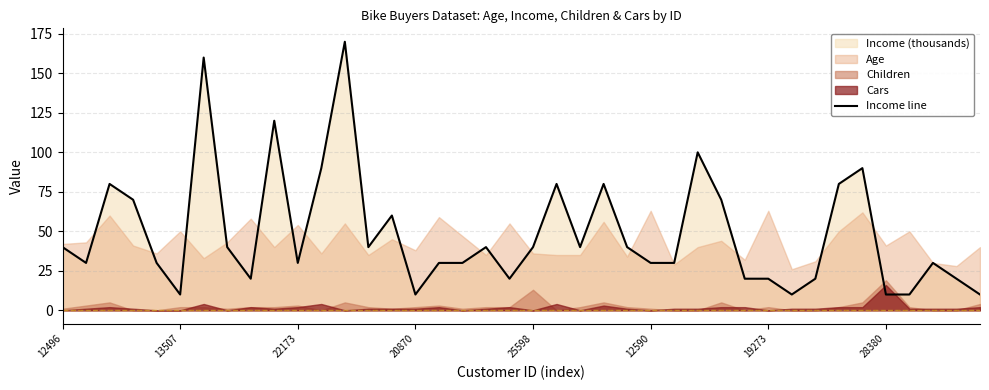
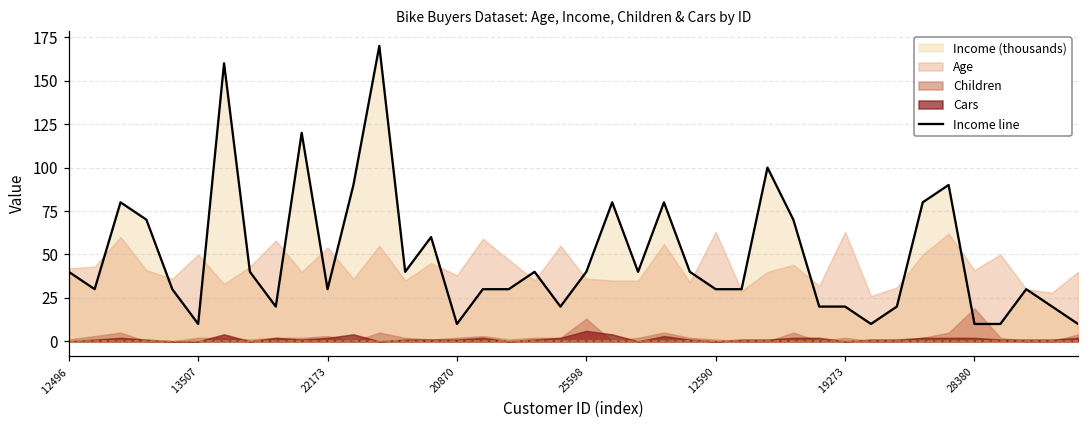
Cars, 25598: 0 -> 6
Cars, 28380: 16 -> 2
